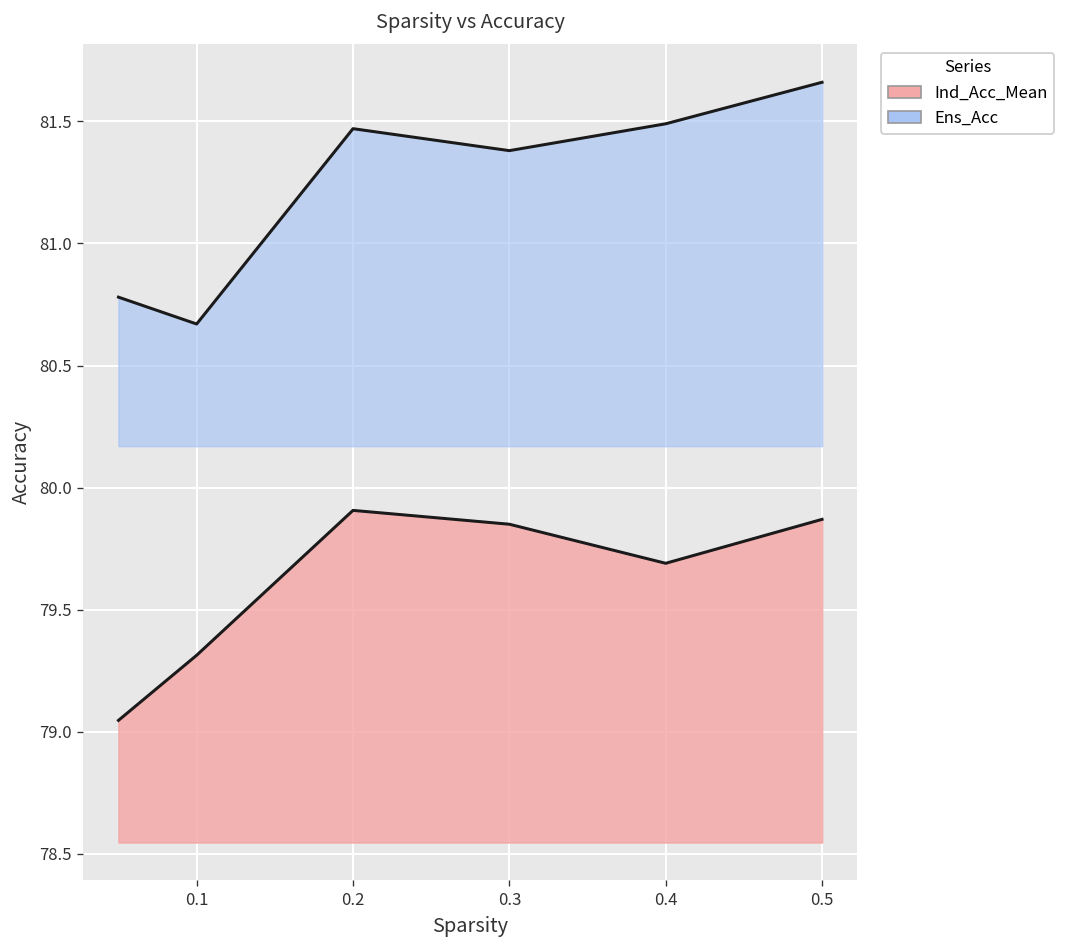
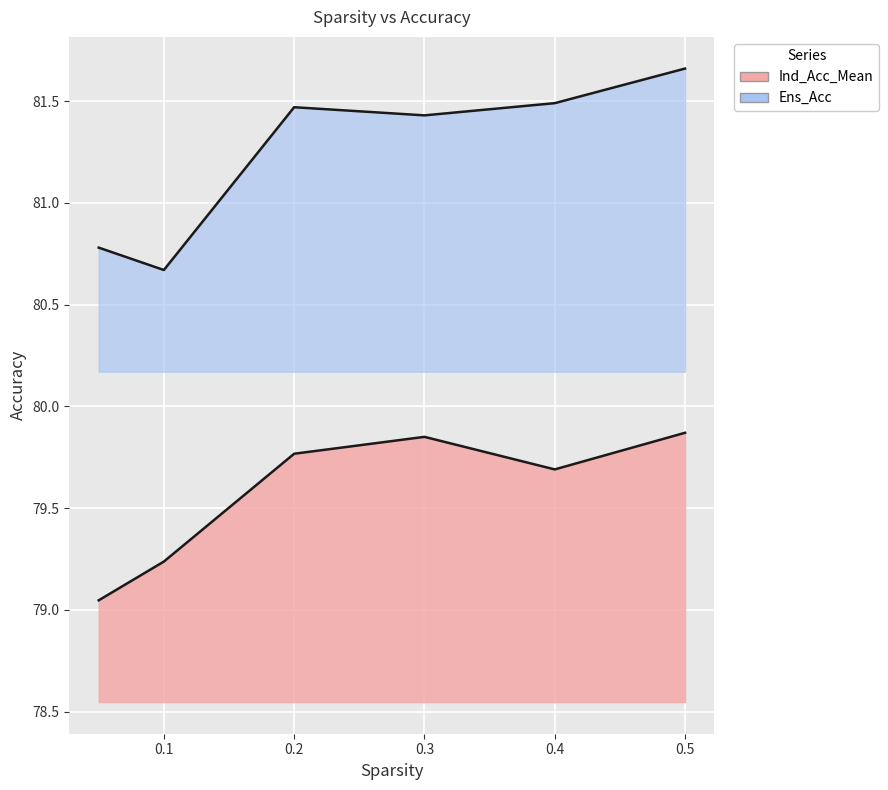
Ind_Acc_Mean, 0.1: 79.31 -> 79.24
Ind_Acc_Mean, 0.2: 79.91 -> 79.77
Ens_Acc, 0.3: 81.38 -> 81.43
